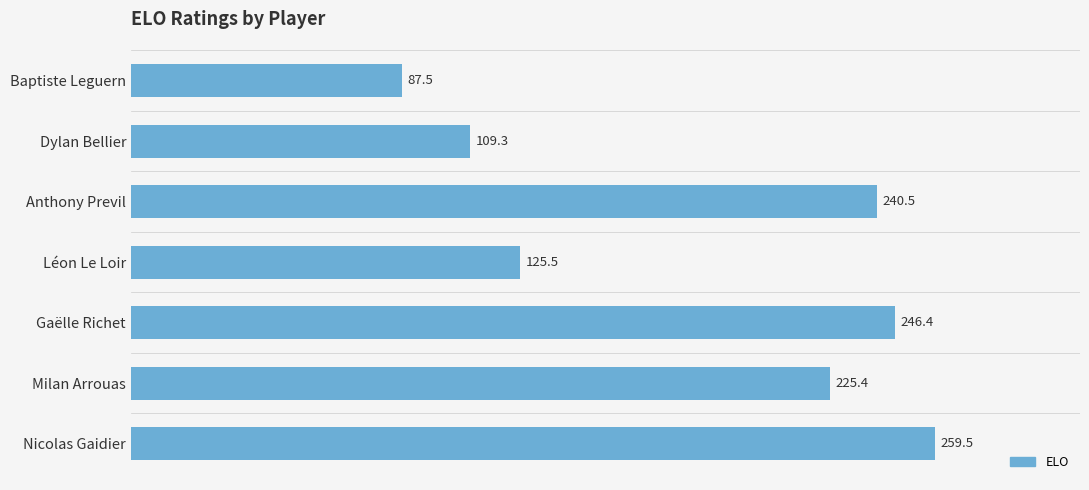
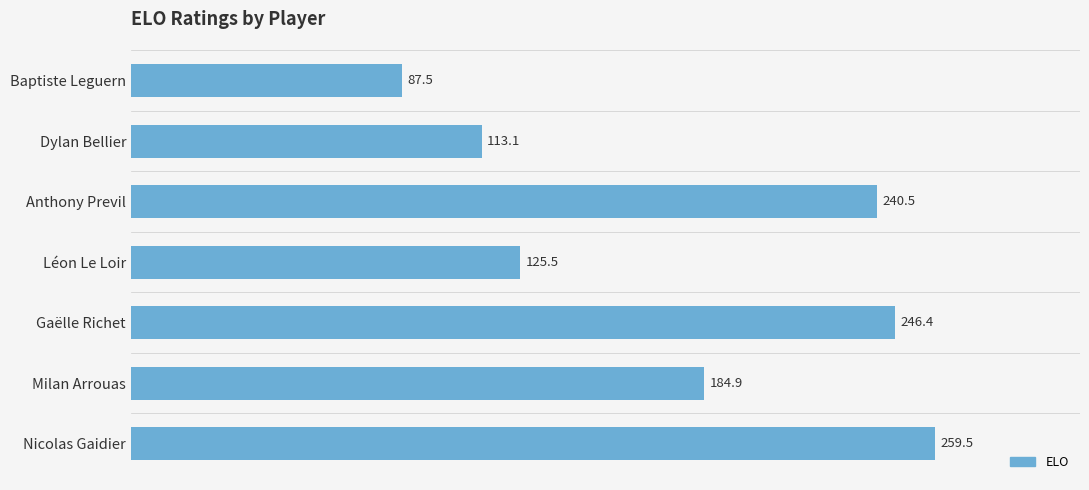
Dylan Bellier: 109.3 -> 113.1
Milan Arrouas: 225.4 -> 184.9
